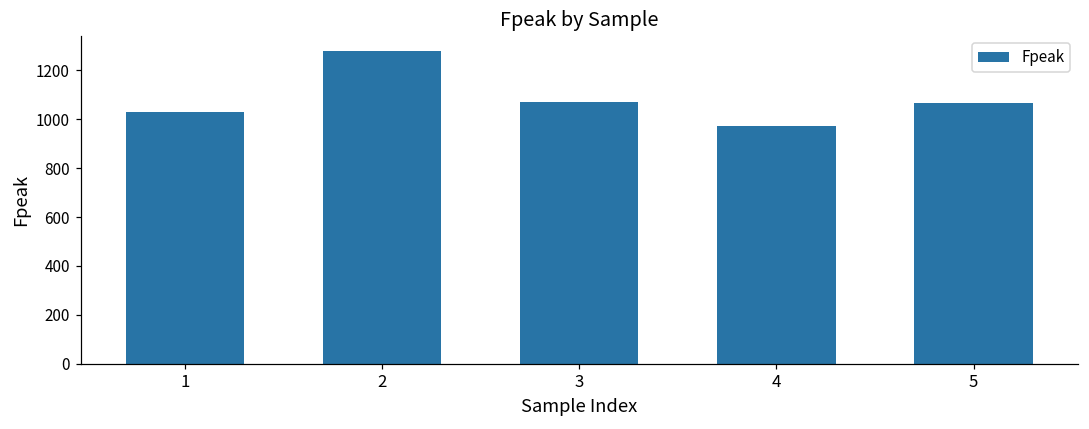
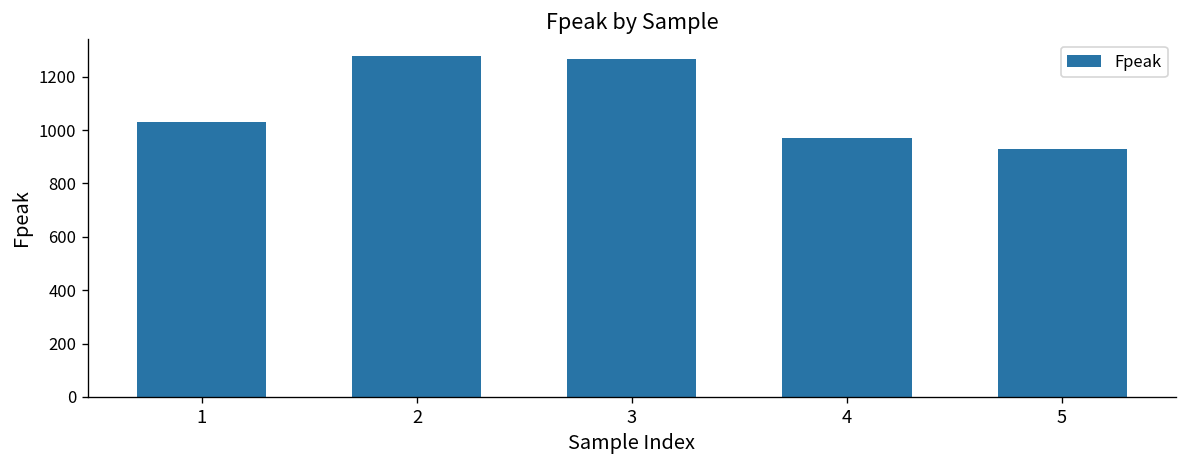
3: 1070 -> 1270
5: 1070 -> 930
